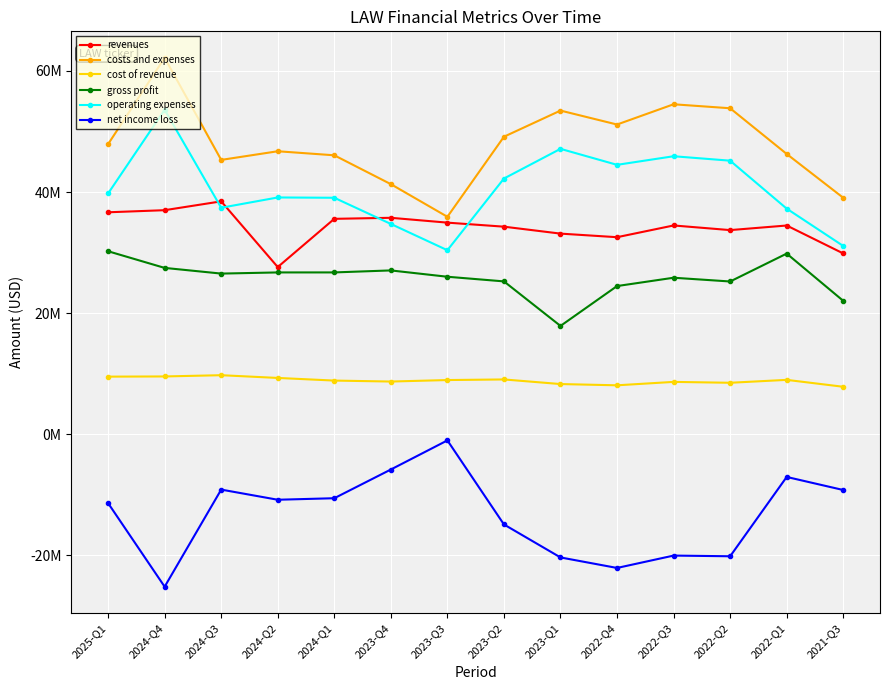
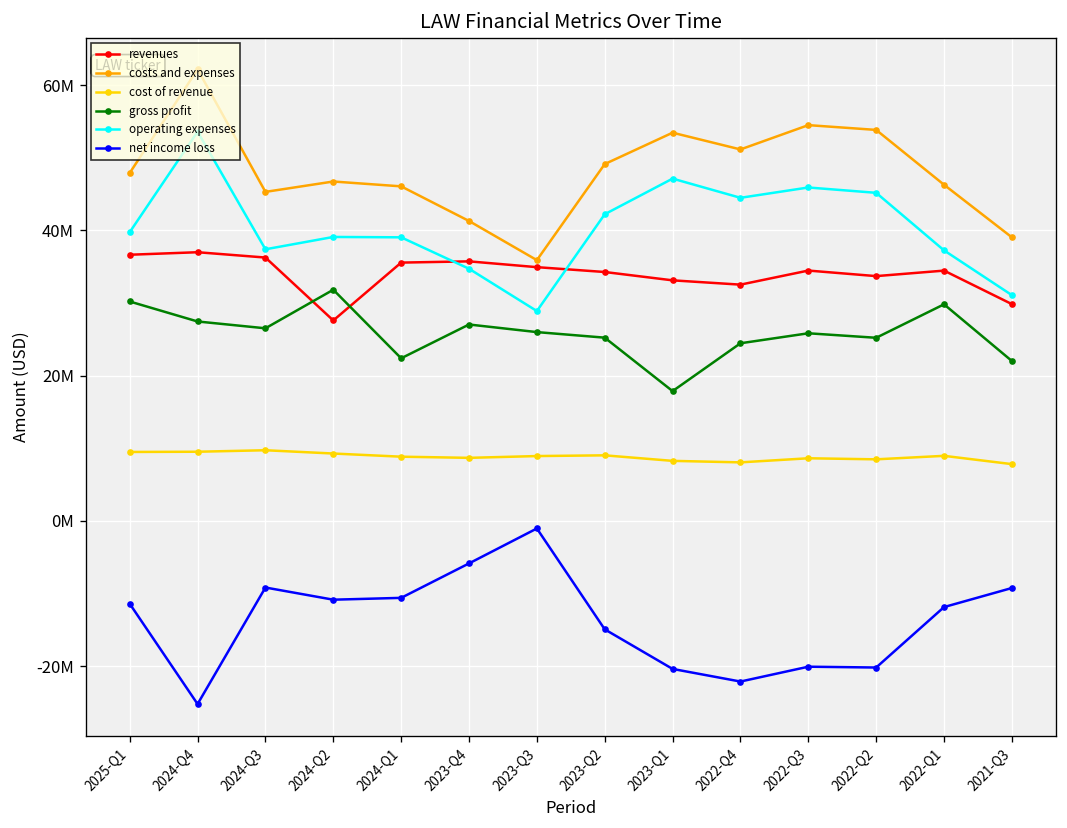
revenues, 2024-Q3: 38000000 -> 36000000
gross profit, 2024-Q2: 27000000 -> 32000000
gross profit, 2024-Q1: 27000000 -> 22000000
operating expenses, 2023-Q3: 30000000 -> 29000000
net income loss, 2022-Q1: -7000000 -> -12000000
